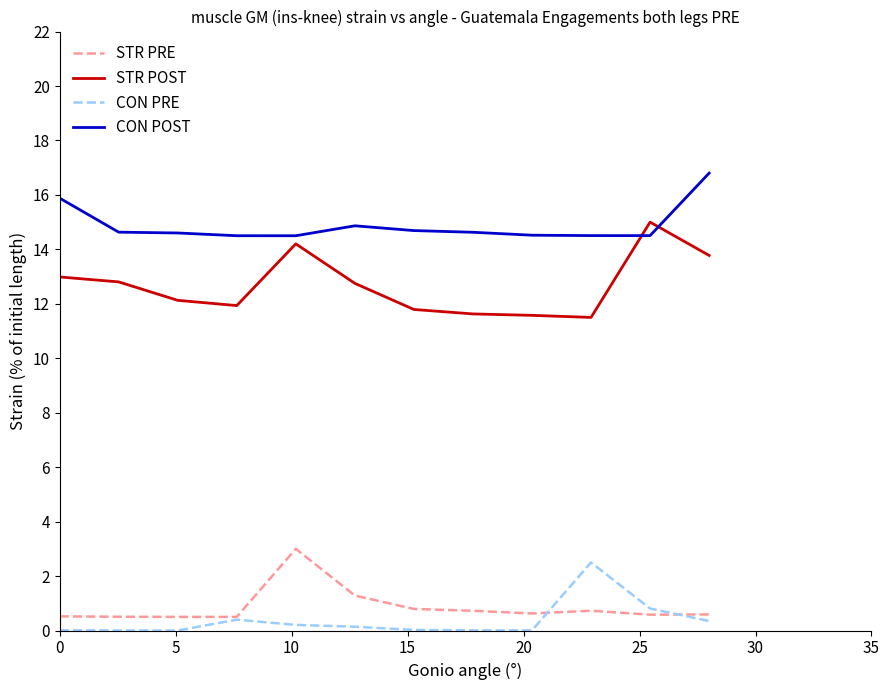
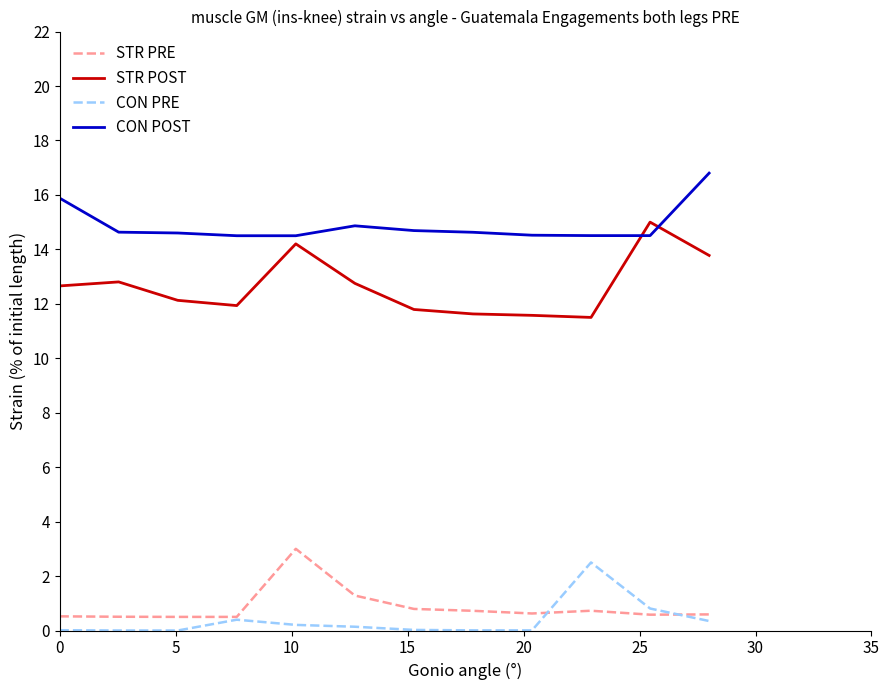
STR POST, 0: 13.0 -> 12.7
